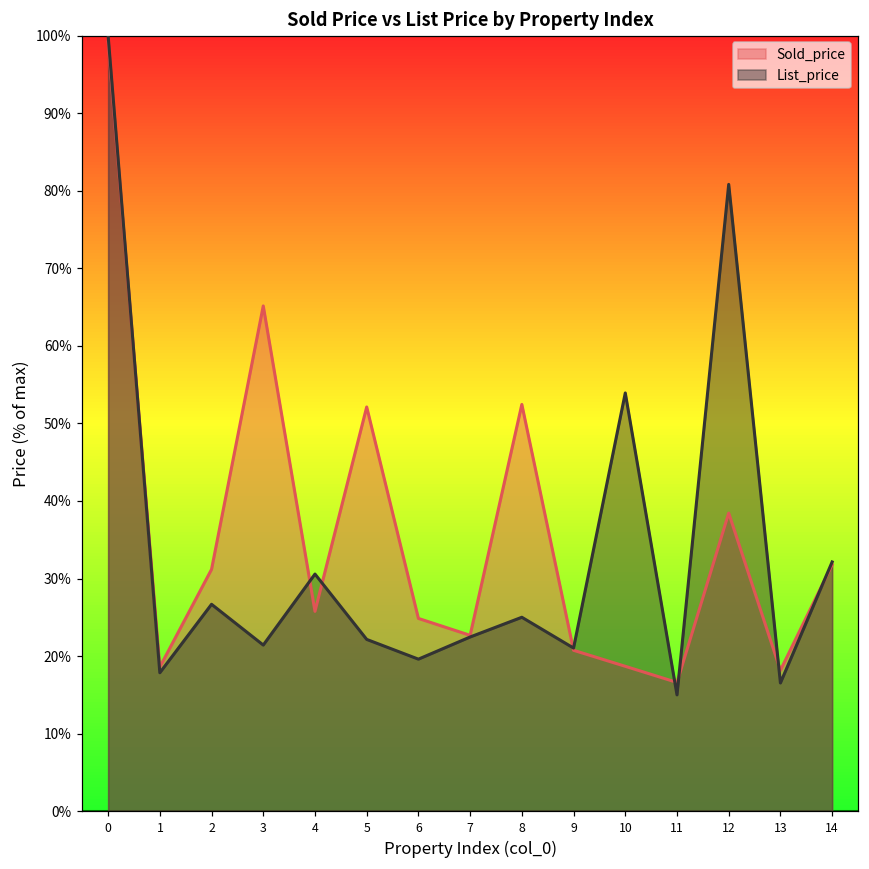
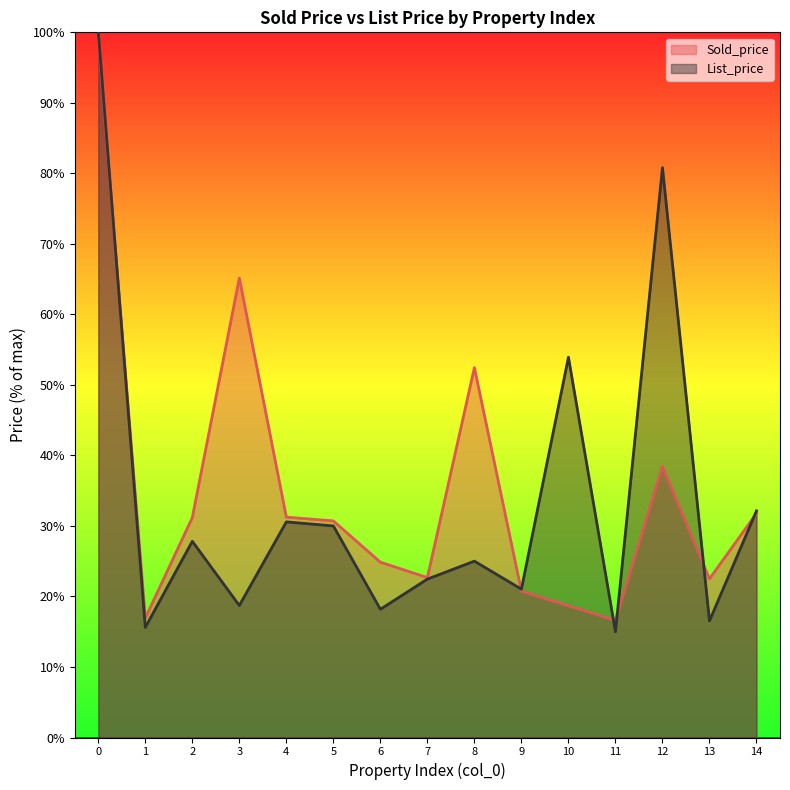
Sold_price, 1: 19% -> 17%
List_price, 1: 18% -> 16%
List_price, 2: 27% -> 28%
List_price, 3: 21% -> 19%
Sold_price, 4: 26% -> 31%
Sold_price, 5: 52% -> 31%
List_price, 5: 22% -> 30%
List_price, 6: 20% -> 18%
Sold_price, 13: 18% -> 23%
